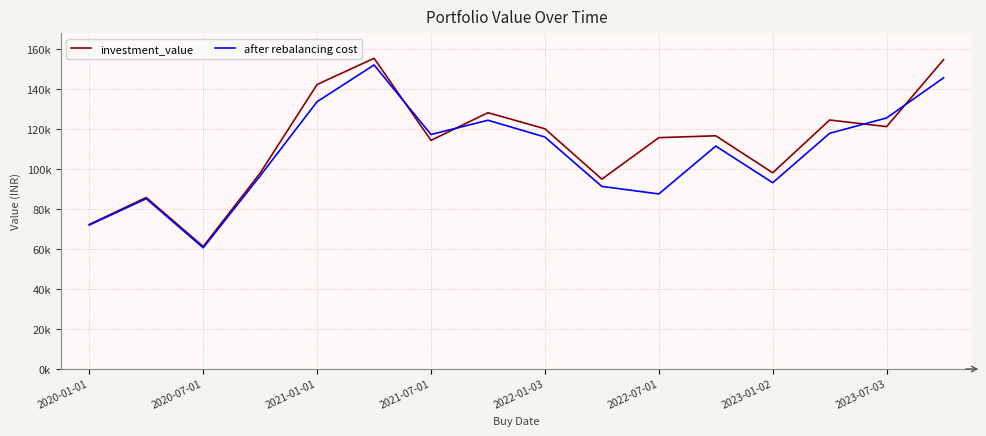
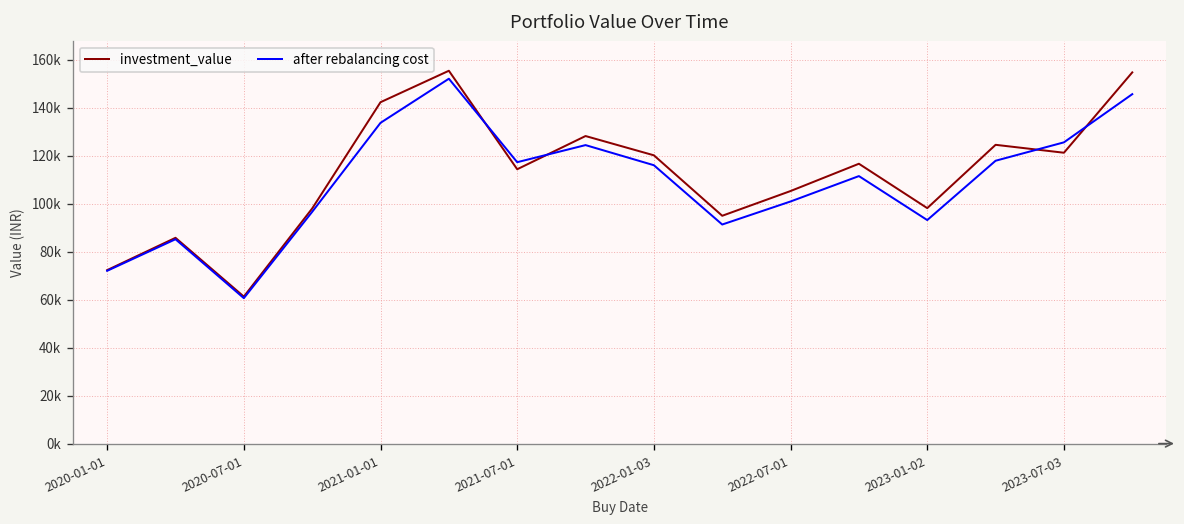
investment_value, 2022-07-01: 116000 -> 105000
after rebalancing cost, 2022-07-01: 88000 -> 101000
